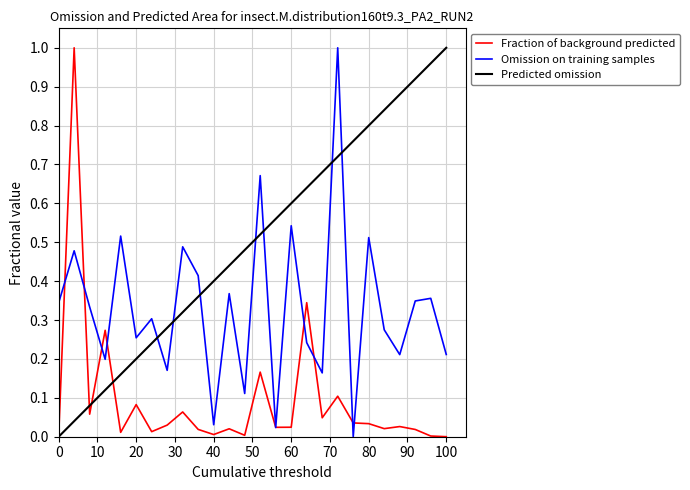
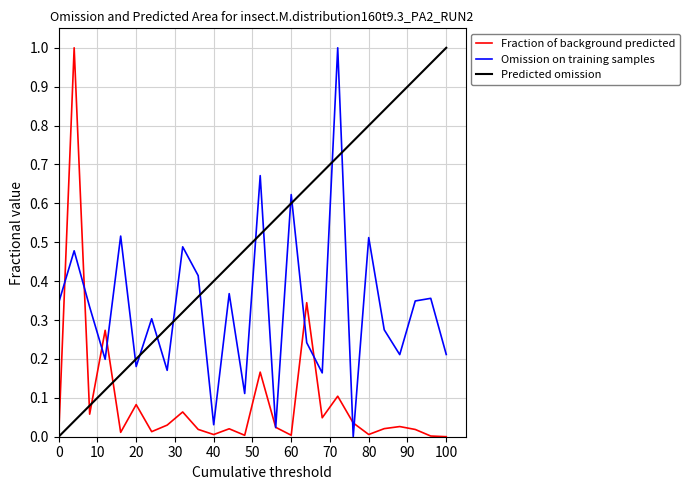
Omission on training samples, 20: 0.25 -> 0.18
Fraction of background predicted, 60: 0.02 -> 0.00
Omission on training samples, 60: 0.54 -> 0.62
Fraction of background predicted, 80: 0.03 -> 0.01
